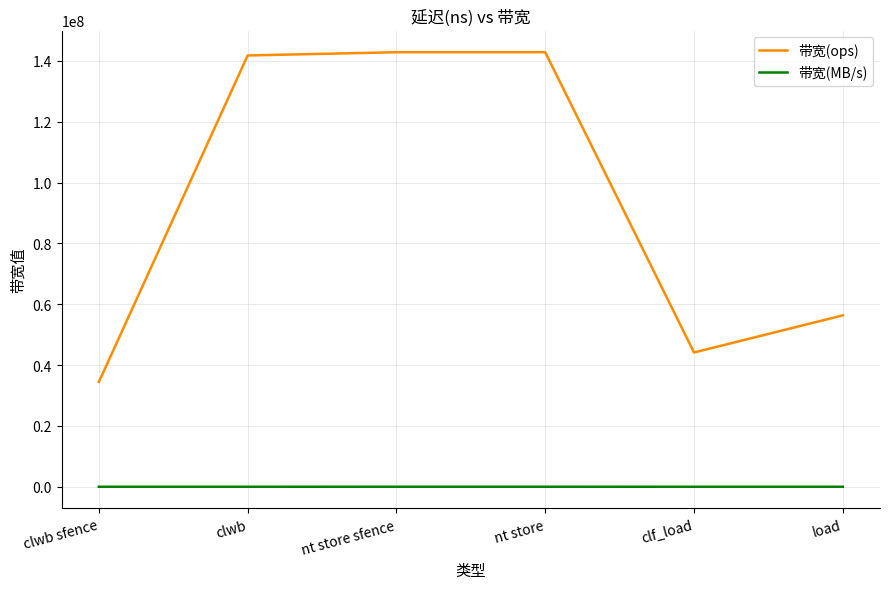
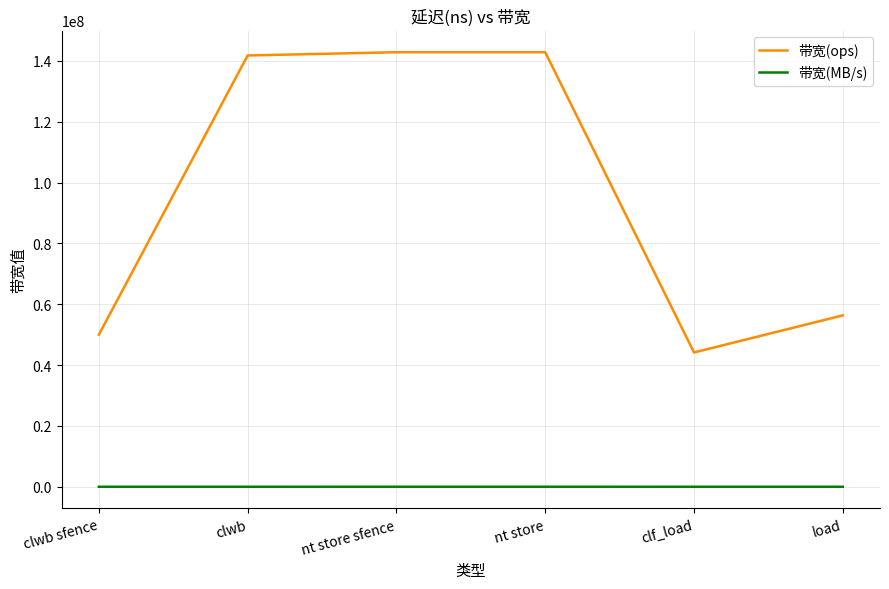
带宽(ops), clwb sfence: 34000000 -> 50000000
